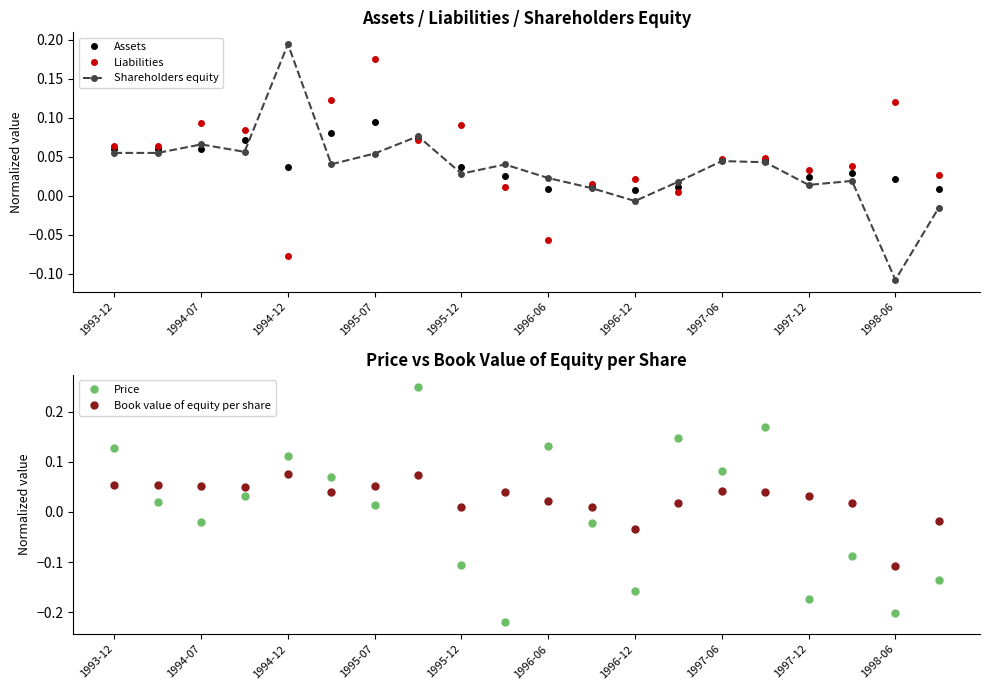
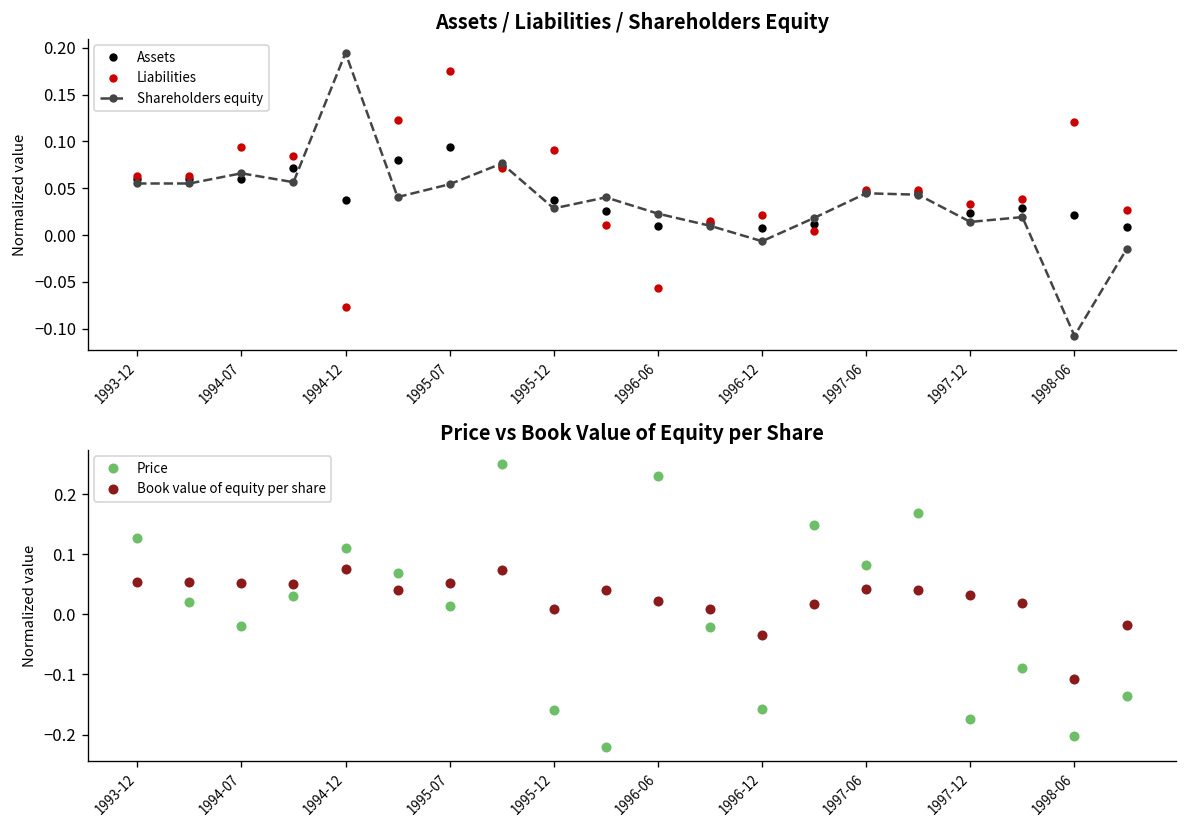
Price vs Book Value of Equity per Share, Price, 1995-12: -0.11 -> -0.16
Price vs Book Value of Equity per Share, Price, 1996-06: 0.13 -> 0.23
